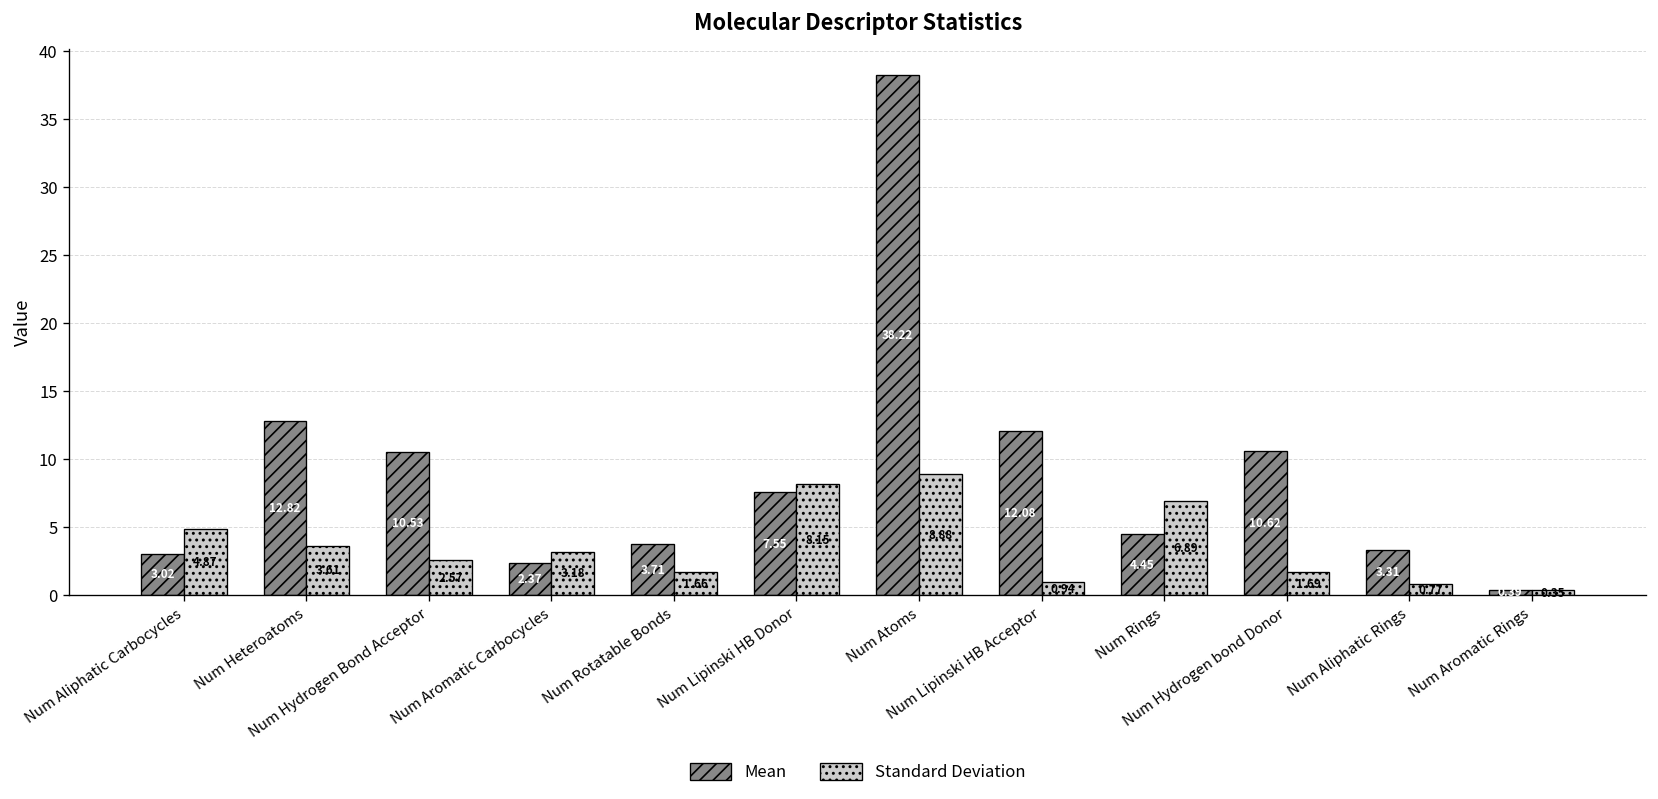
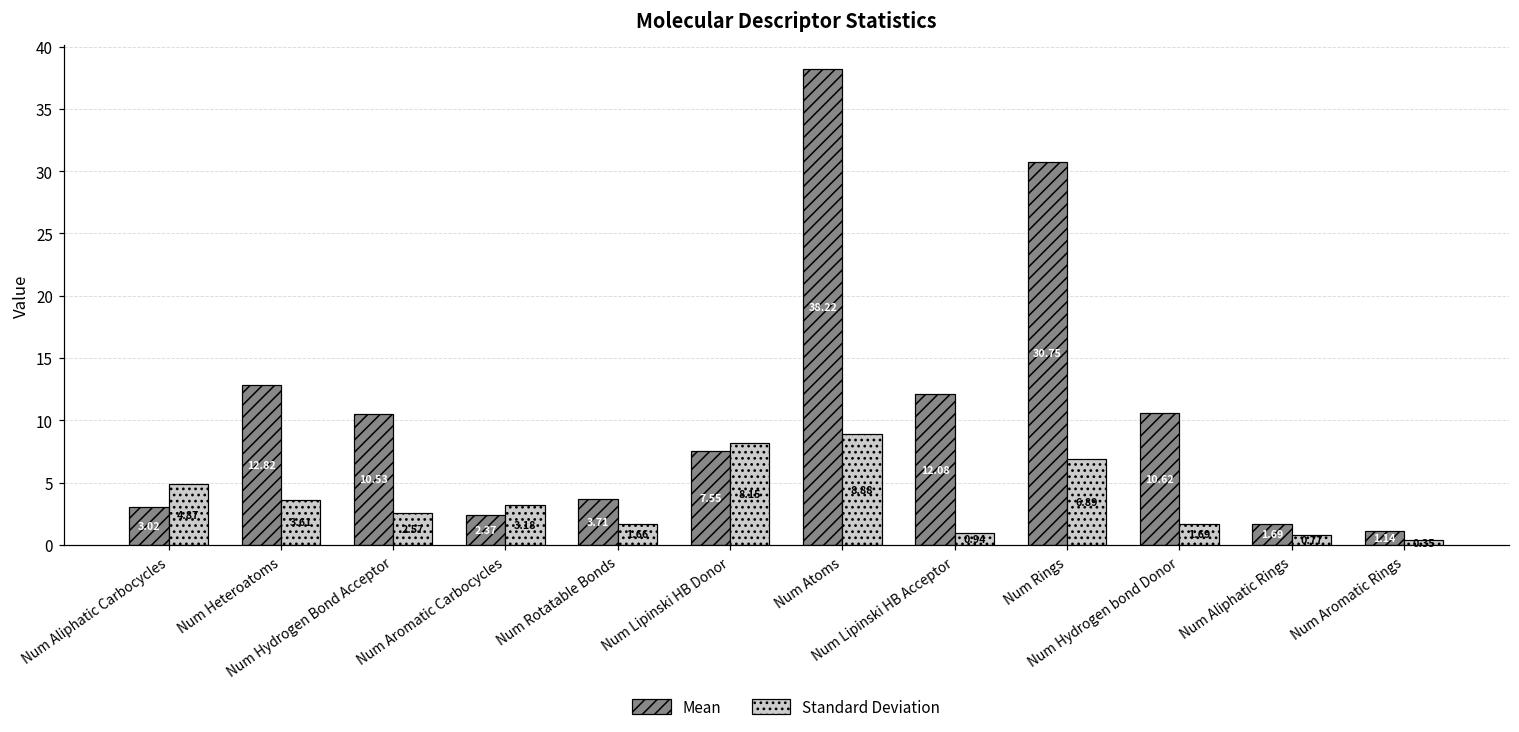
Mean, Num Rings: 4.45 -> 30.75
Mean, Num Aliphatic Rings: 3.31 -> 1.69
Mean, Num Aromatic Rings: 0.4 -> 1.1
